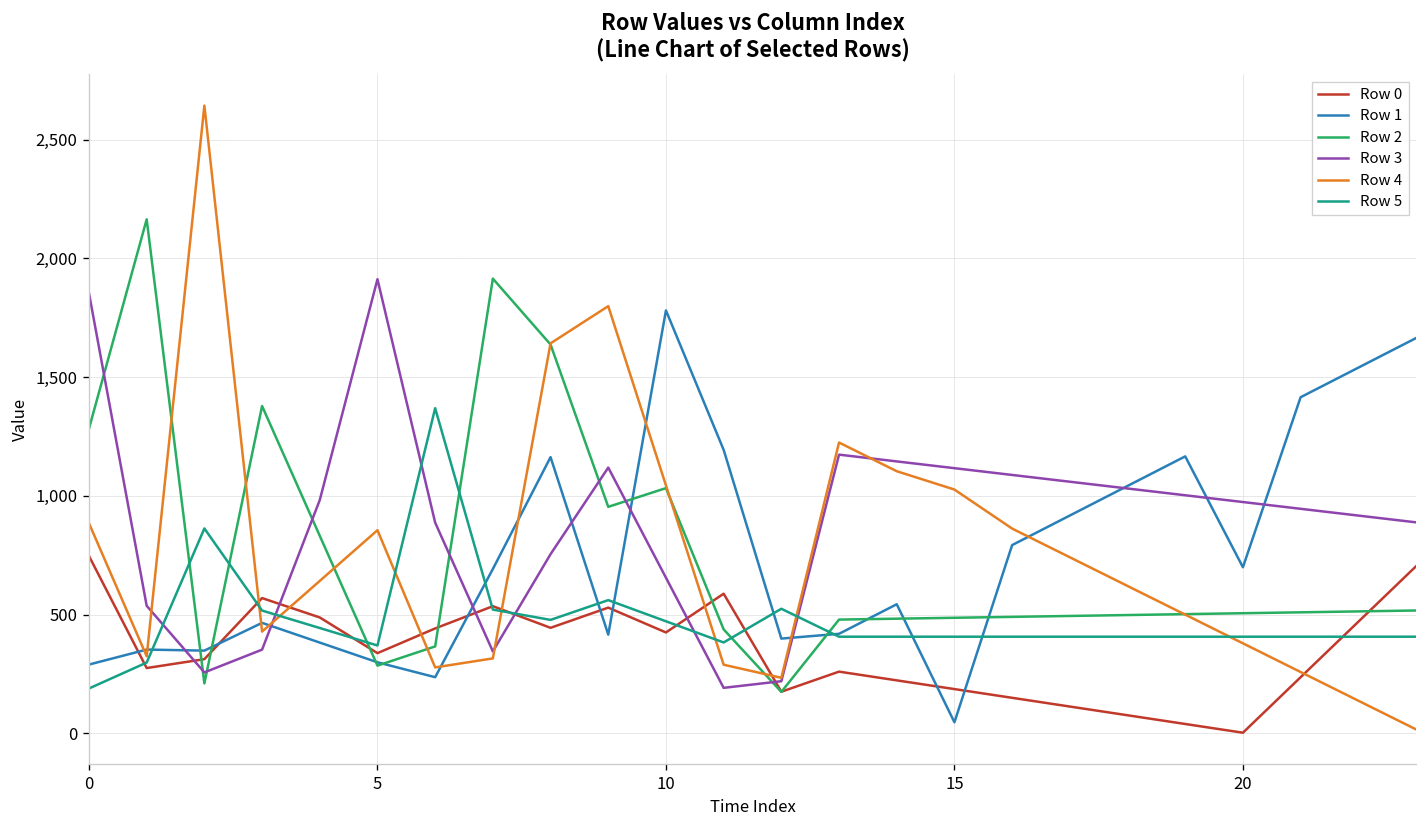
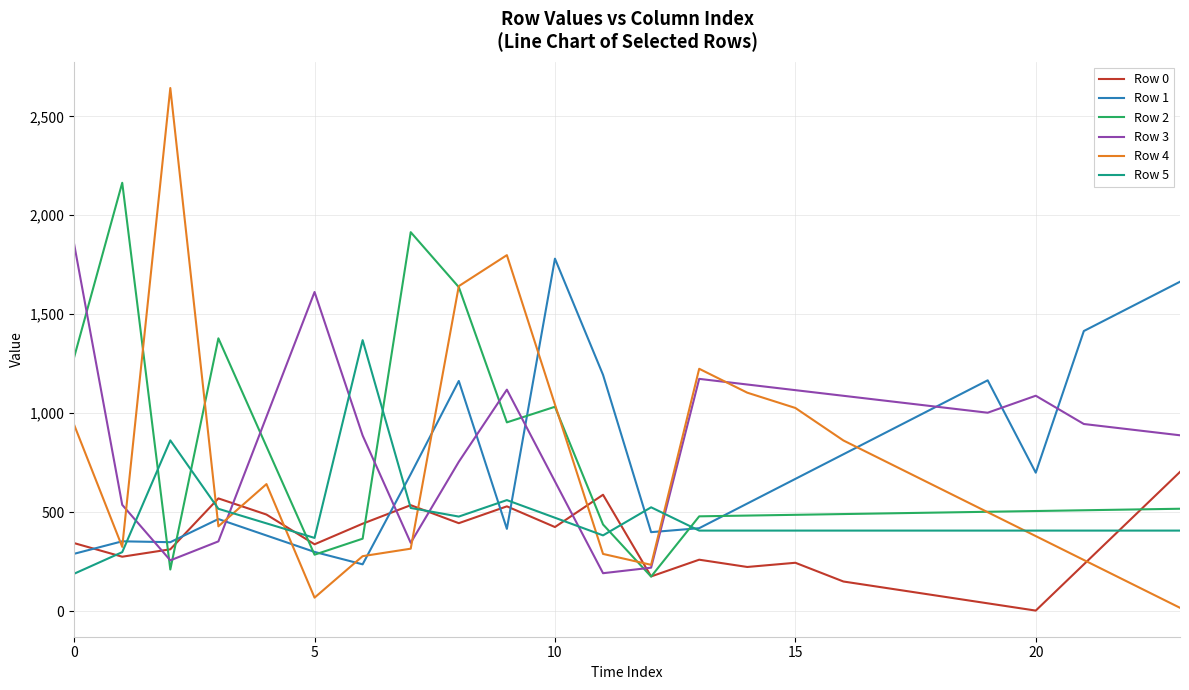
Row 0, 0: 750 -> 340
Row 4, 0: 880 -> 940
Row 3, 5: 1,910 -> 1,610
Row 4, 5: 860 -> 70
Row 0, 15: 190 -> 240
Row 1, 15: 50 -> 670
Row 3, 20: 970 -> 1,090
